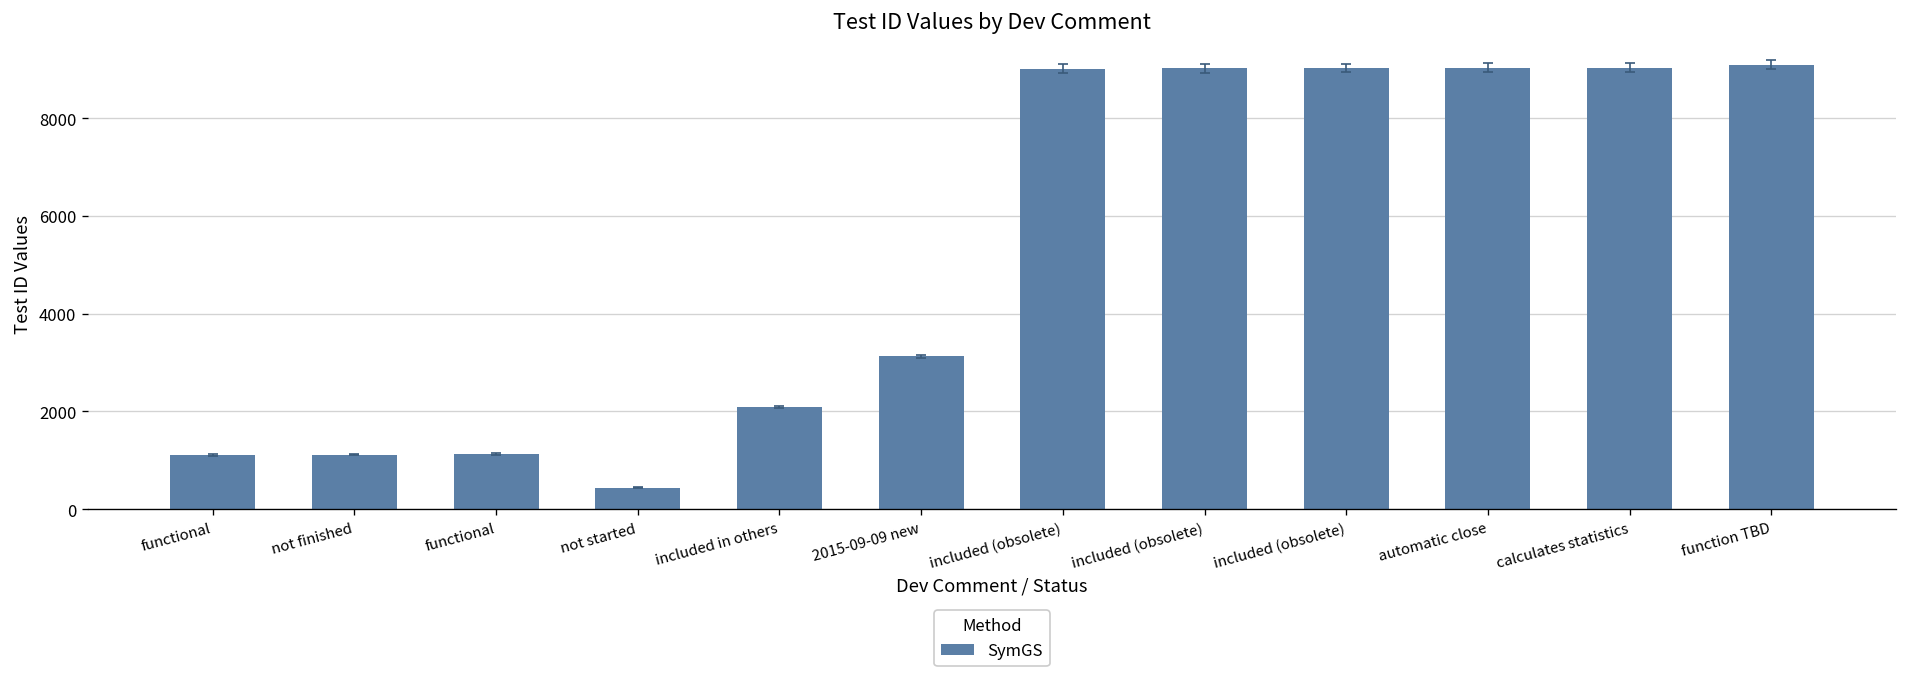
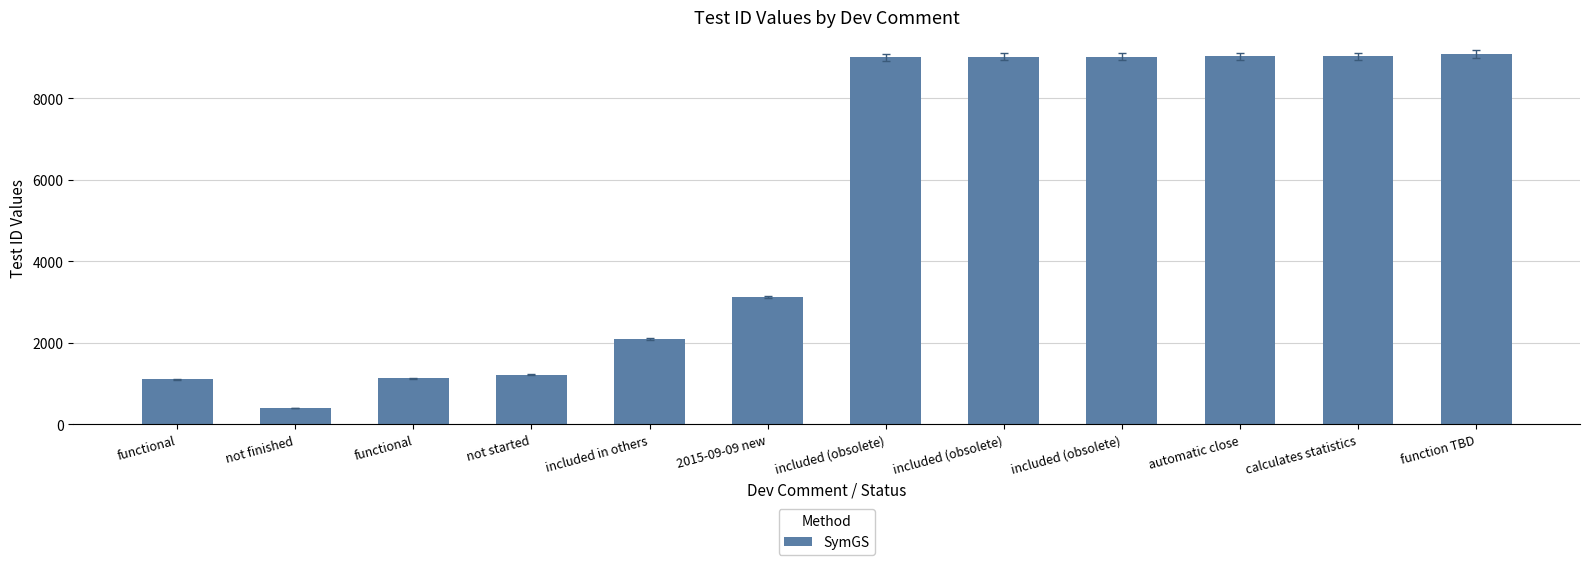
SymGS, not finished: 1100 -> 400
SymGS, not started: 400 -> 1200
